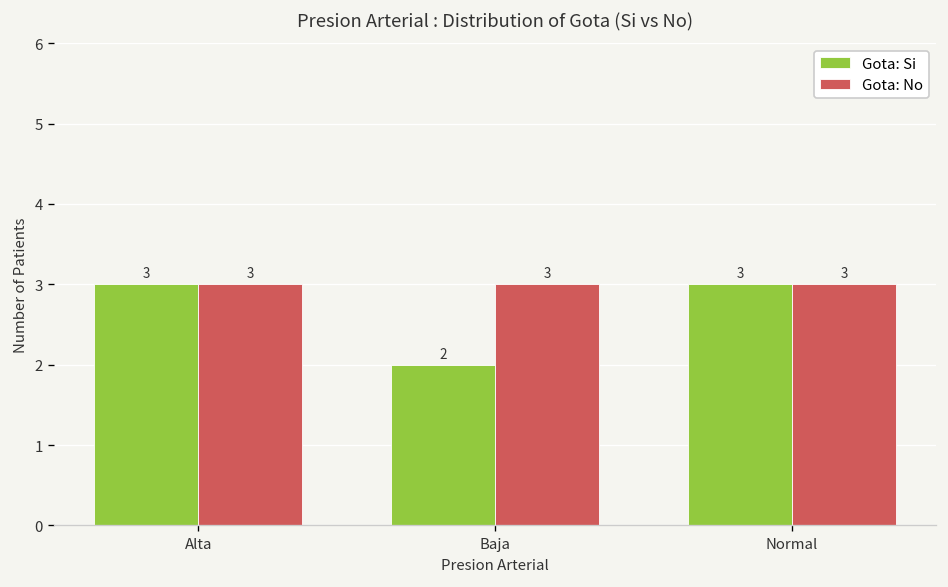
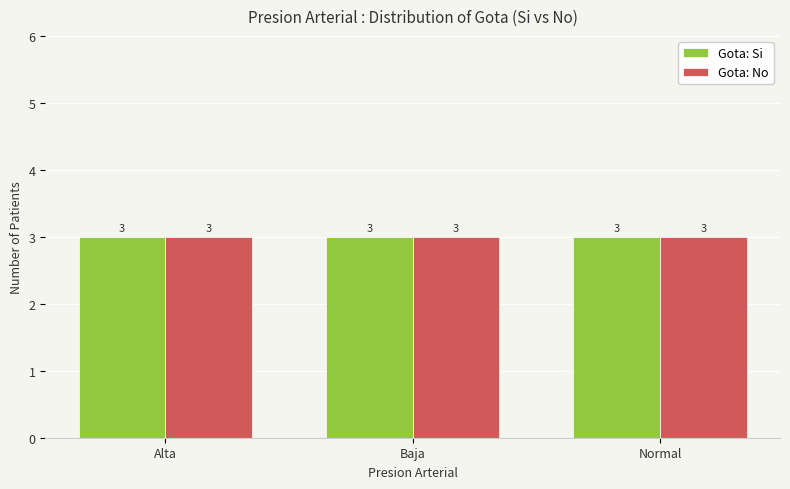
Gota: Si, Baja: 2 -> 3
